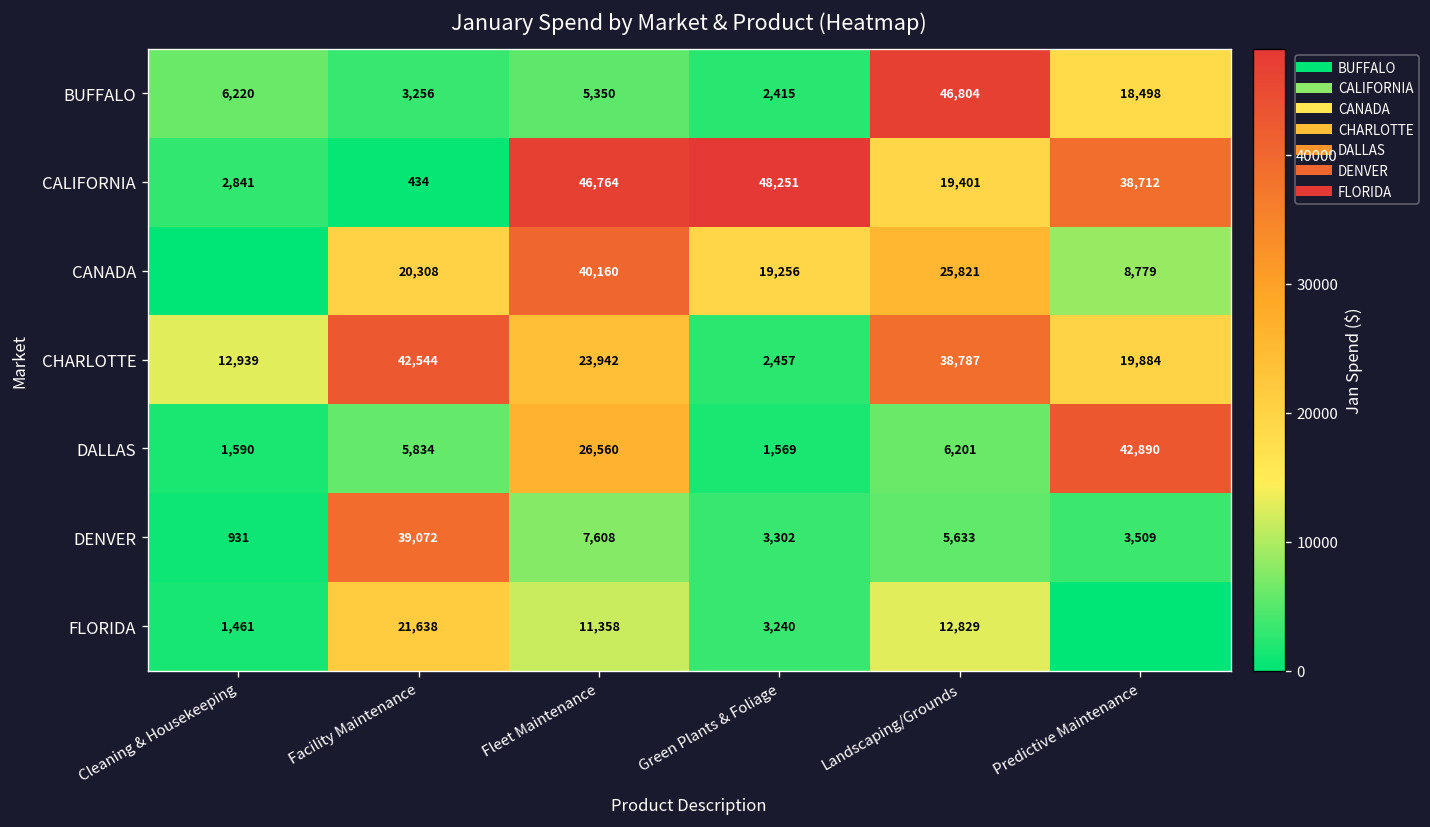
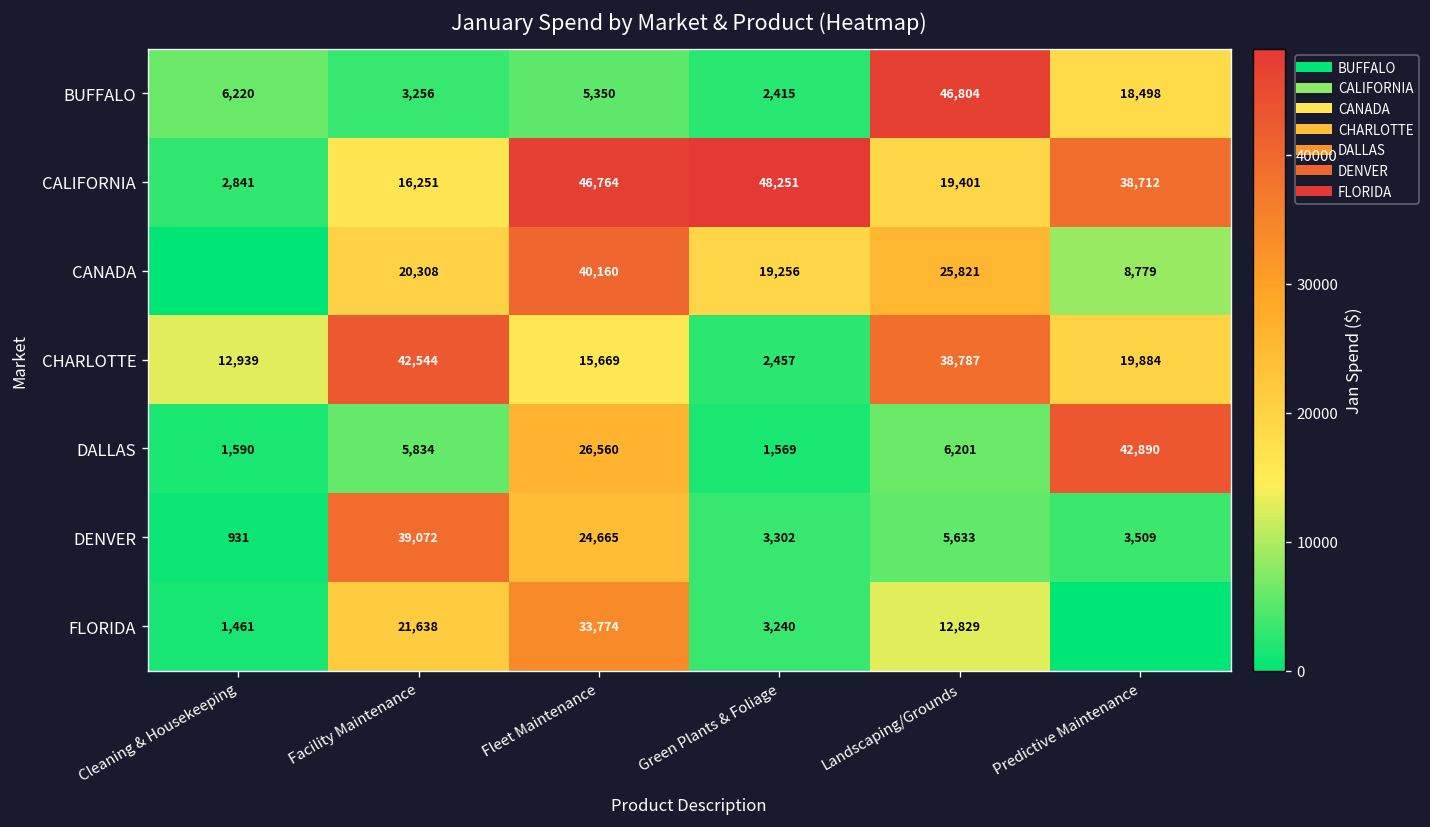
CALIFORNIA, Facility Maintenance: 434 -> 16,251
CHARLOTTE, Fleet Maintenance: 23,942 -> 15,669
DENVER, Fleet Maintenance: 7,608 -> 24,665
FLORIDA, Fleet Maintenance: 11,358 -> 33,774
